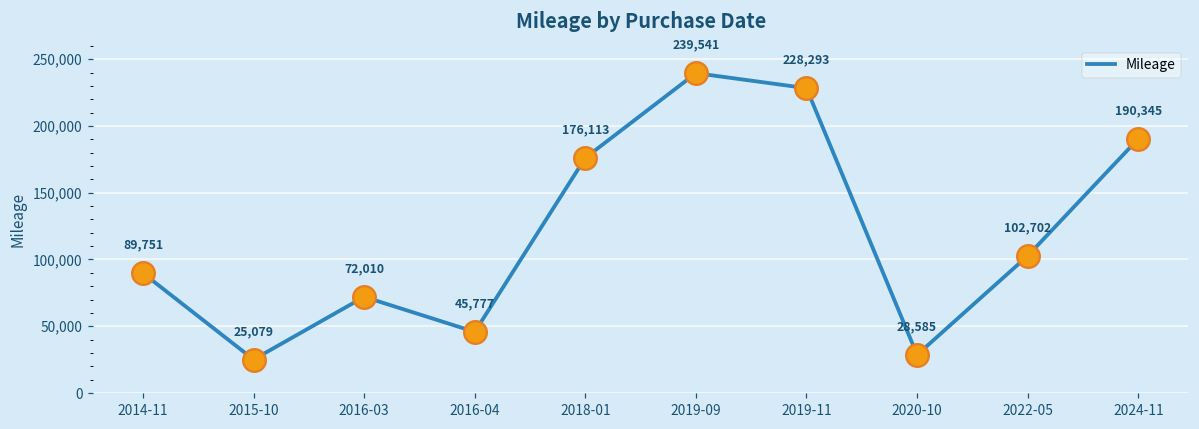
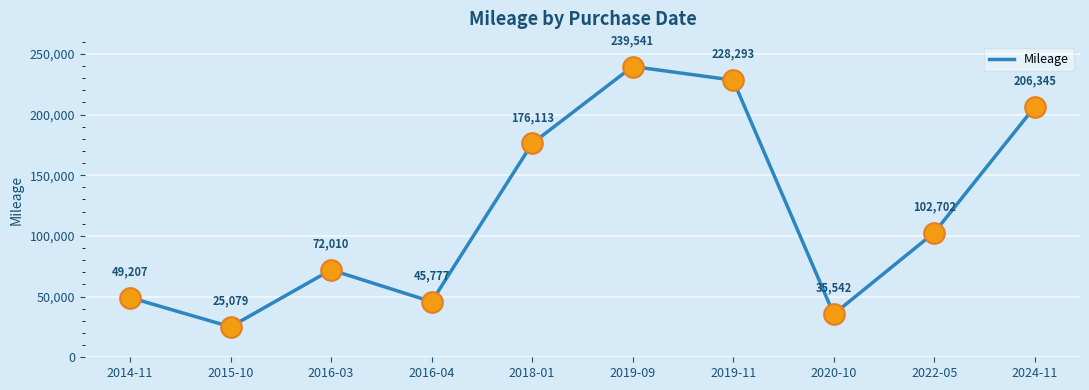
2014-11: 89,751 -> 49,207
2020-10: 28,585 -> 35,542
2024-11: 190,345 -> 206,345
